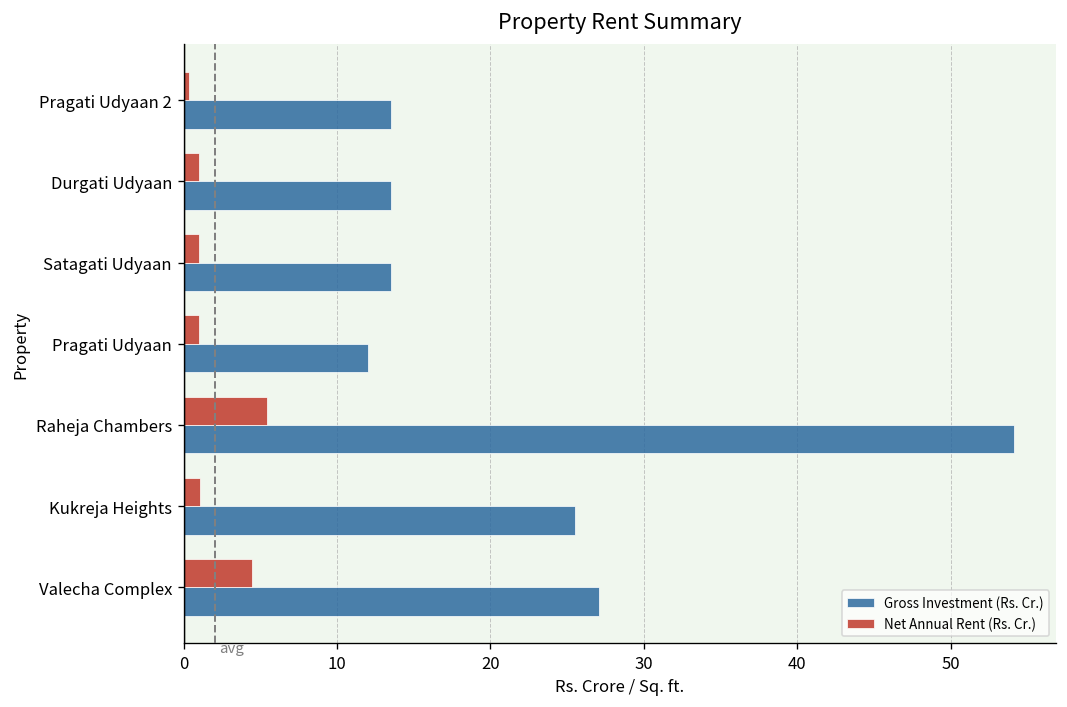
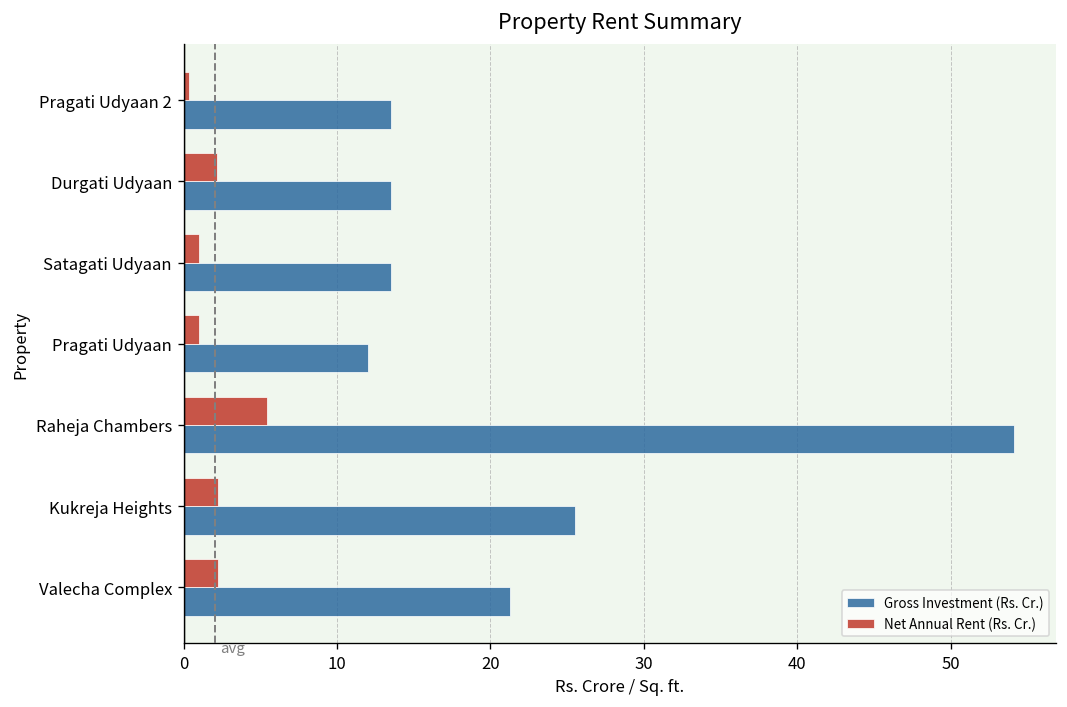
Net Annual Rent (Rs. Cr.), Durgati Udyaan: 1.0 -> 2.2
Net Annual Rent (Rs. Cr.), Kukreja Heights: 1.0 -> 2.2
Net Annual Rent (Rs. Cr.), Valecha Complex: 4.5 -> 2.2
Gross Investment (Rs. Cr.), Valecha Complex: 27.1 -> 21.2
